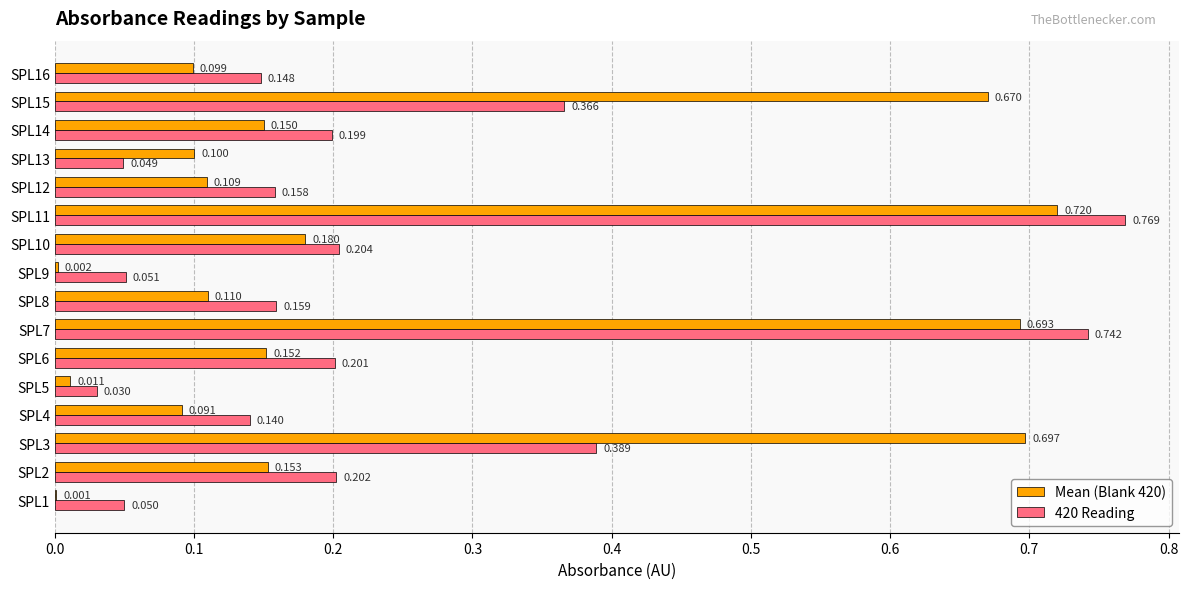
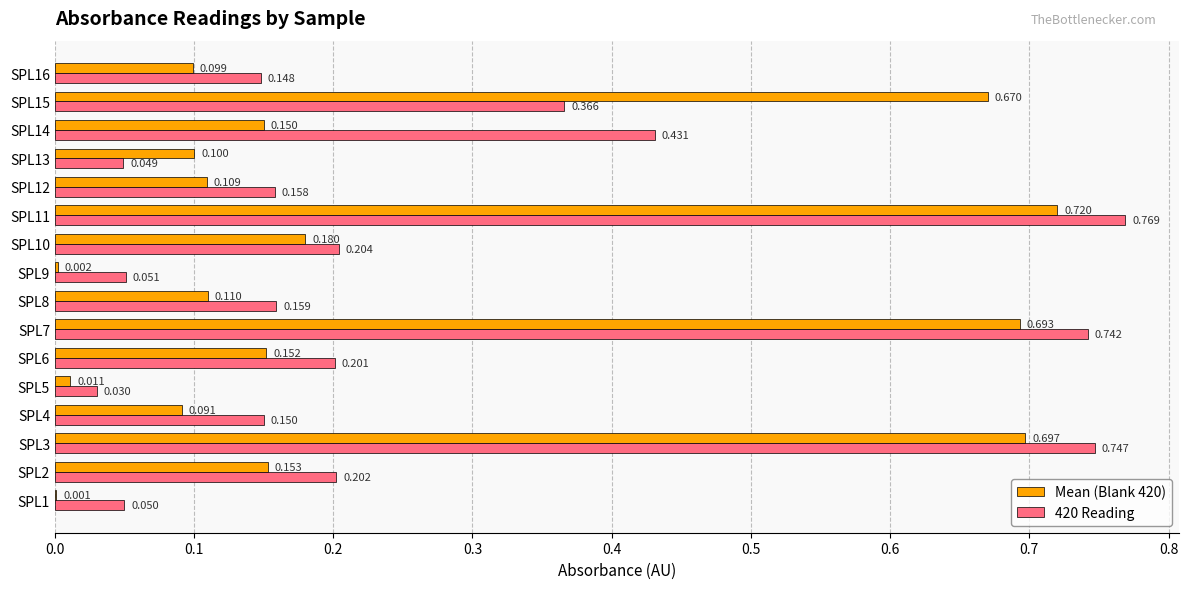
420 Reading, SPL14: 0.199 -> 0.431
420 Reading, SPL4: 0.140 -> 0.150
420 Reading, SPL3: 0.389 -> 0.747
